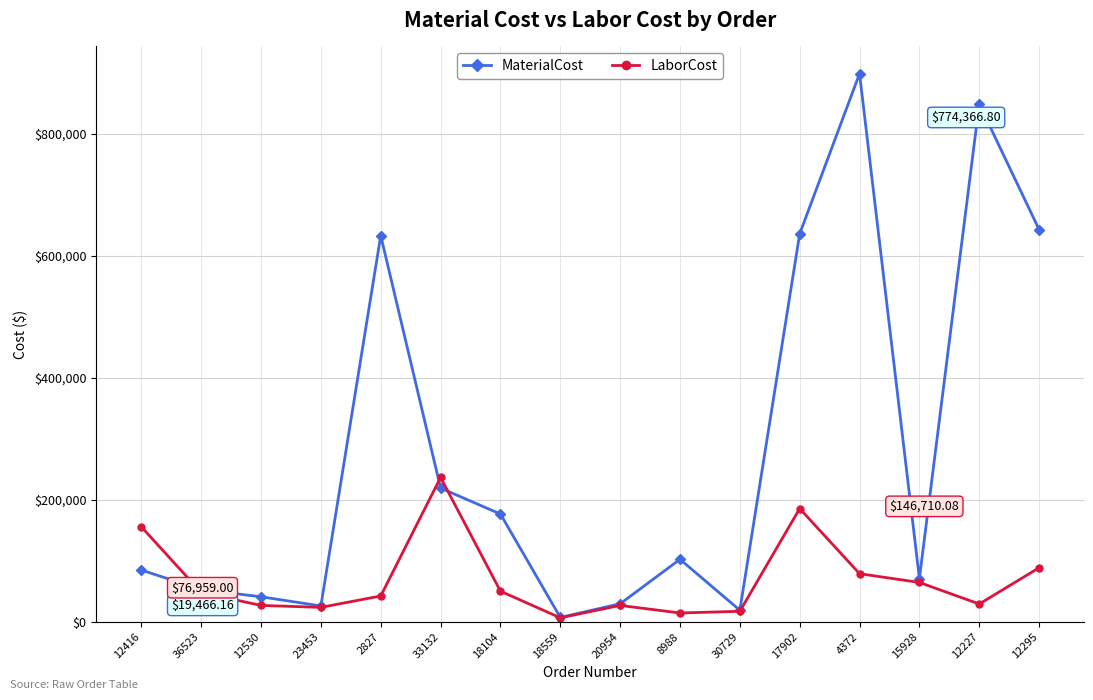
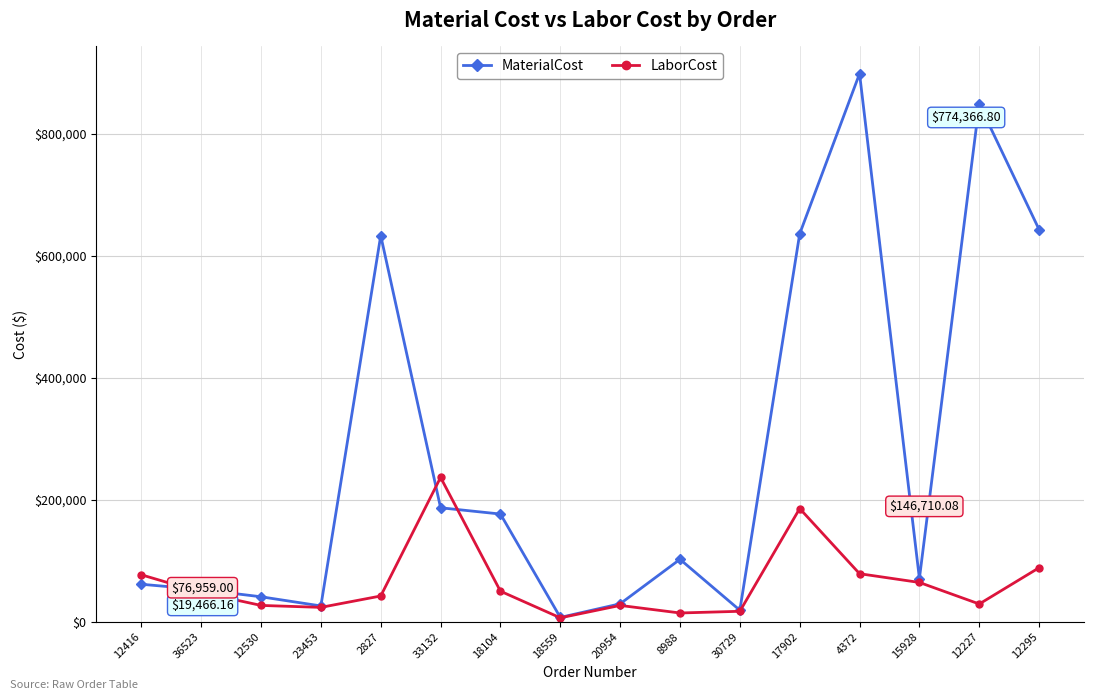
MaterialCost, 12416: $80,000 -> $60,000
LaborCost, 12416: $160,000 -> $80,000
MaterialCost, 33132: $220,000 -> $190,000
